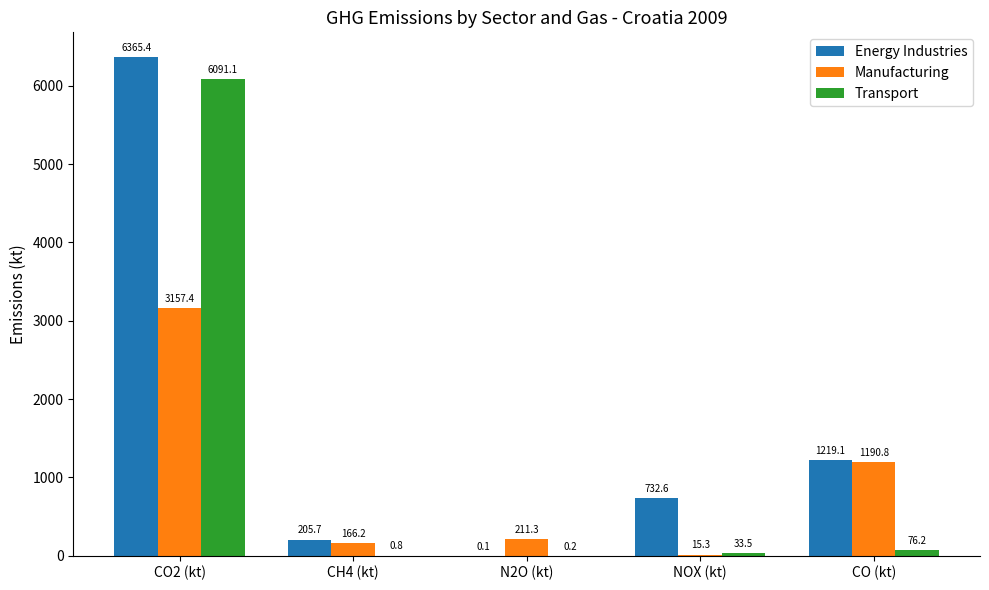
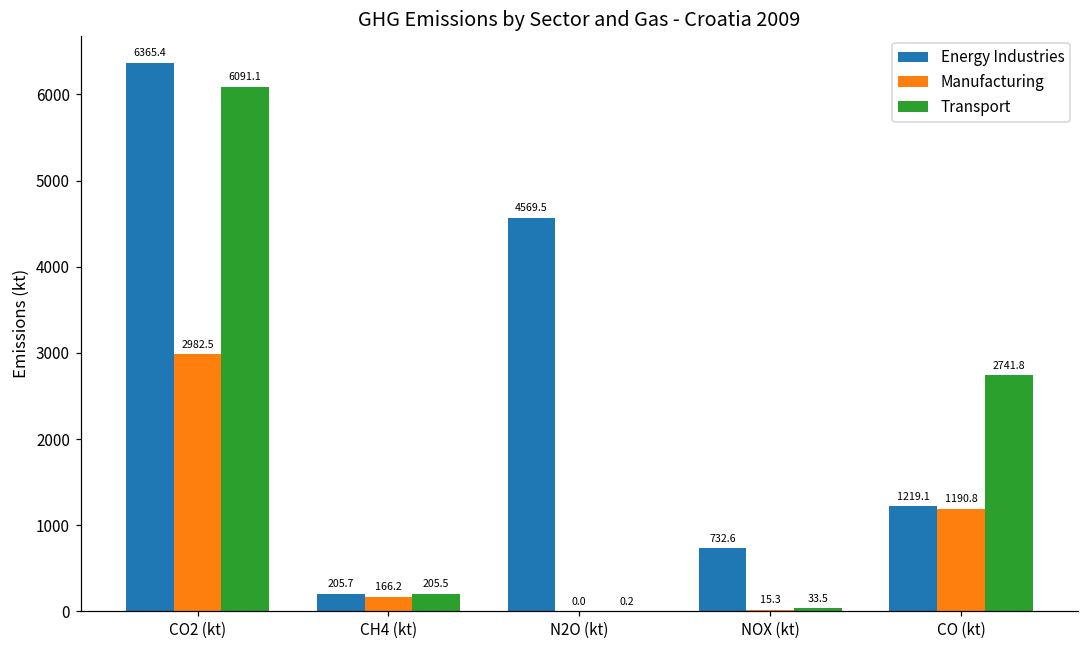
Manufacturing, CO2 (kt): 3157.4 -> 2982.5
Transport, CH4 (kt): 0.8 -> 205.5
Energy Industries, N2O (kt): 0.1 -> 4569.5
Manufacturing, N2O (kt): 211.3 -> 0.0
Transport, CO (kt): 76.2 -> 2741.8
